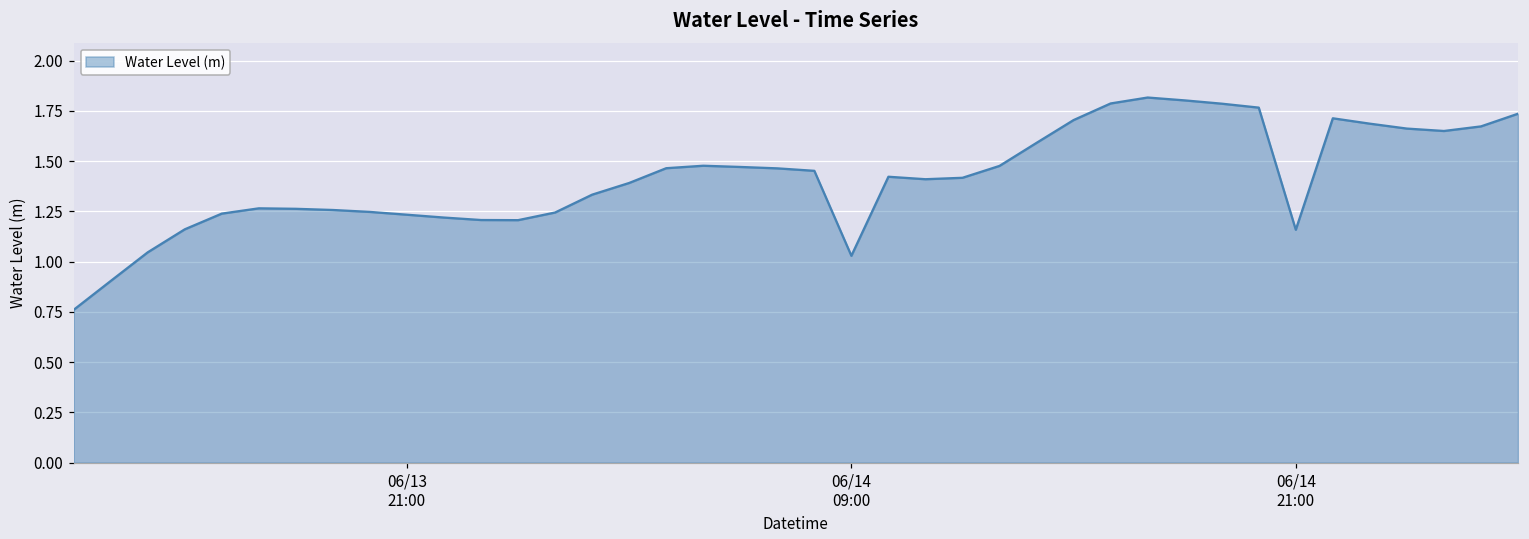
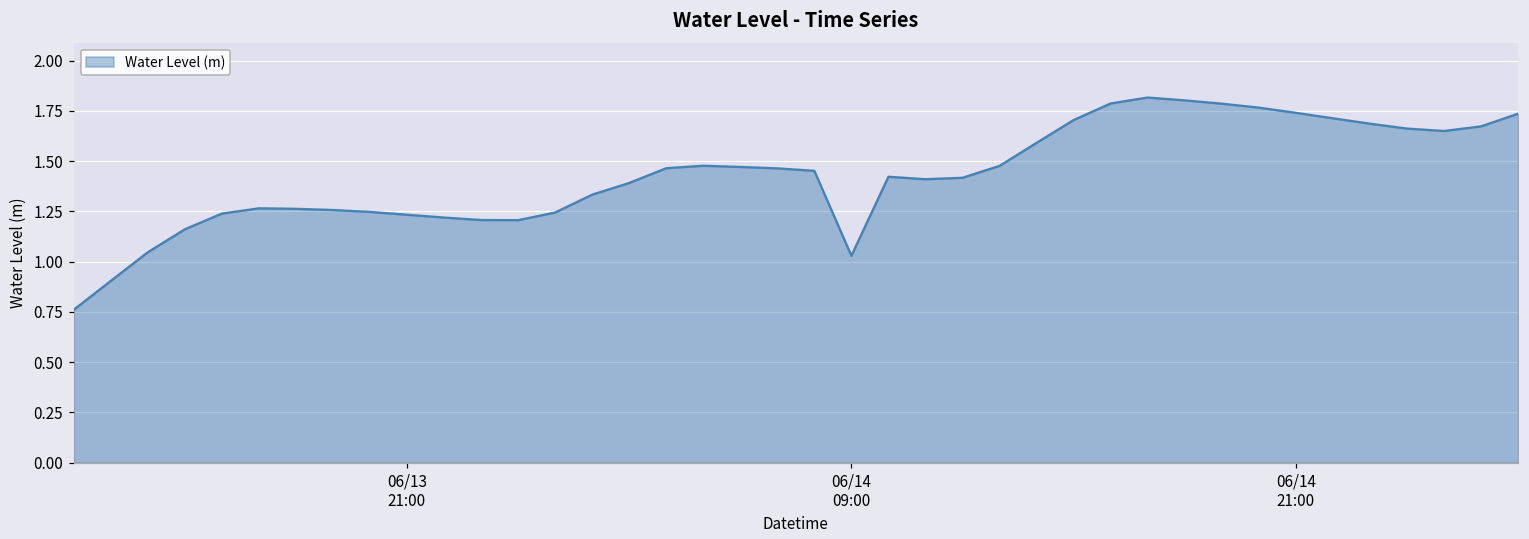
06/14 21:00: 1.16 -> 1.74
